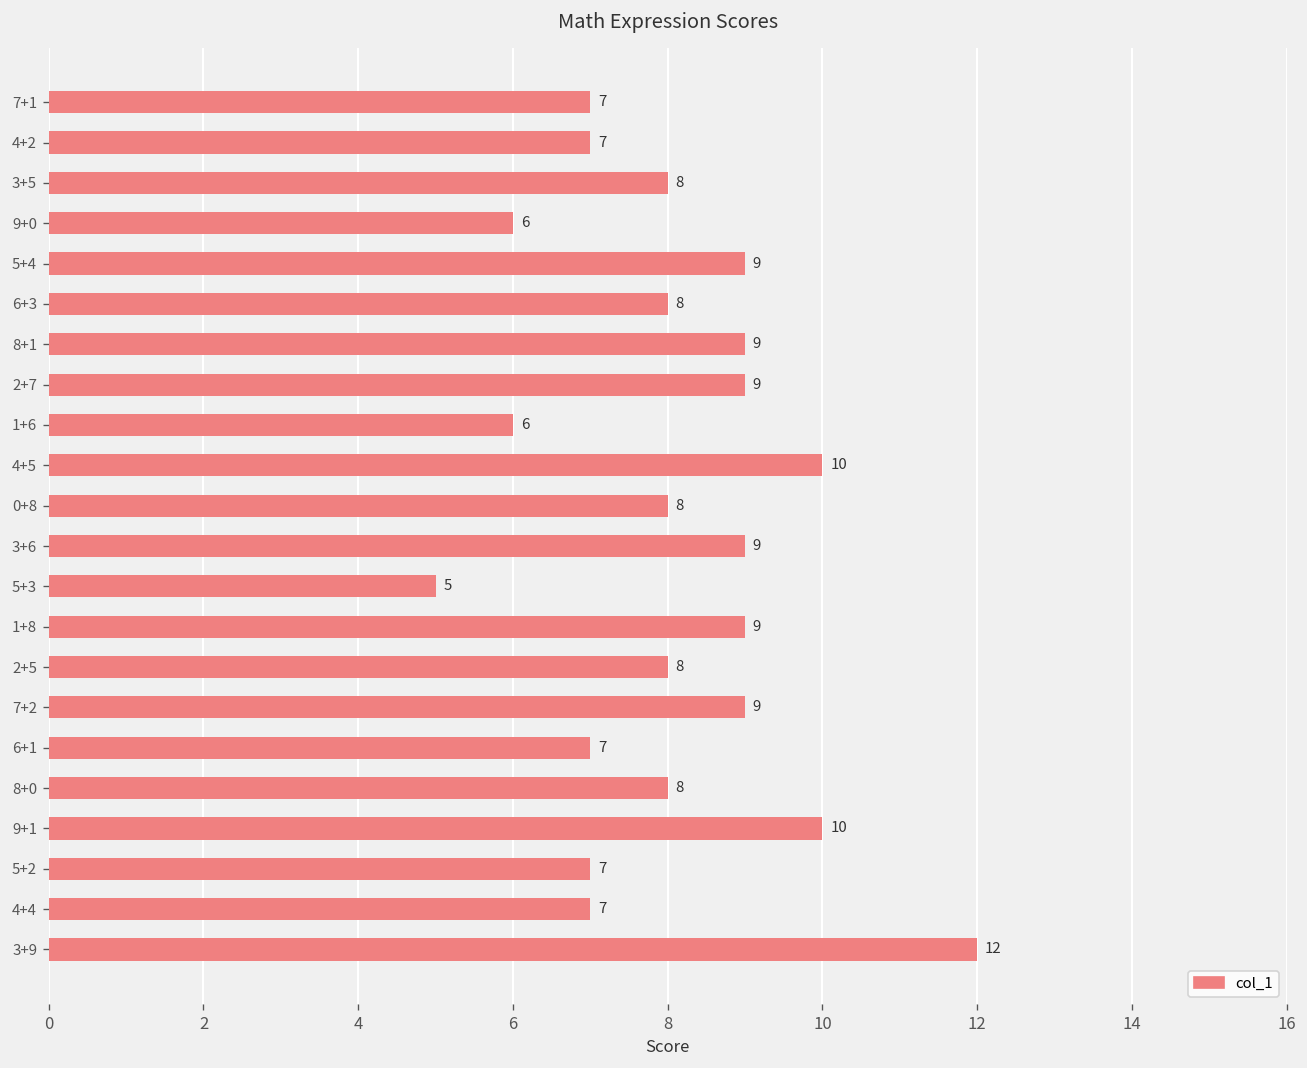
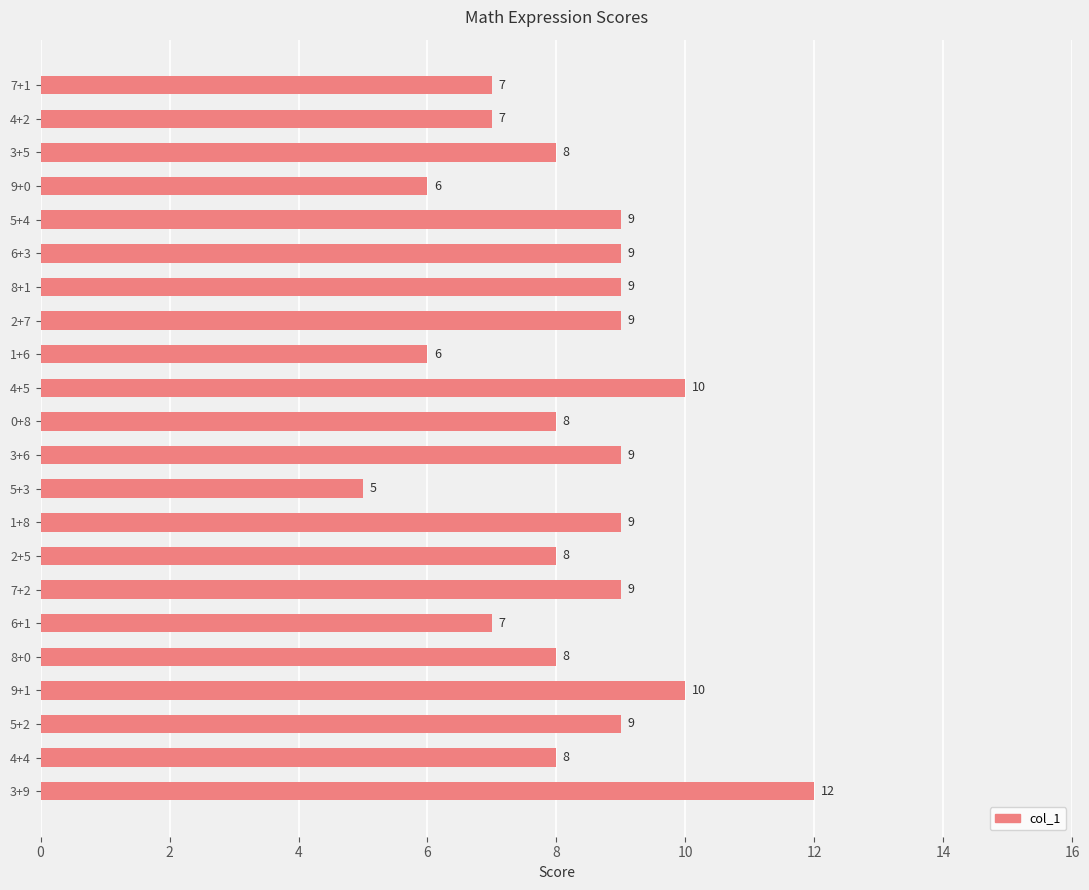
6+3: 8 -> 9
5+2: 7 -> 9
4+4: 7 -> 8
